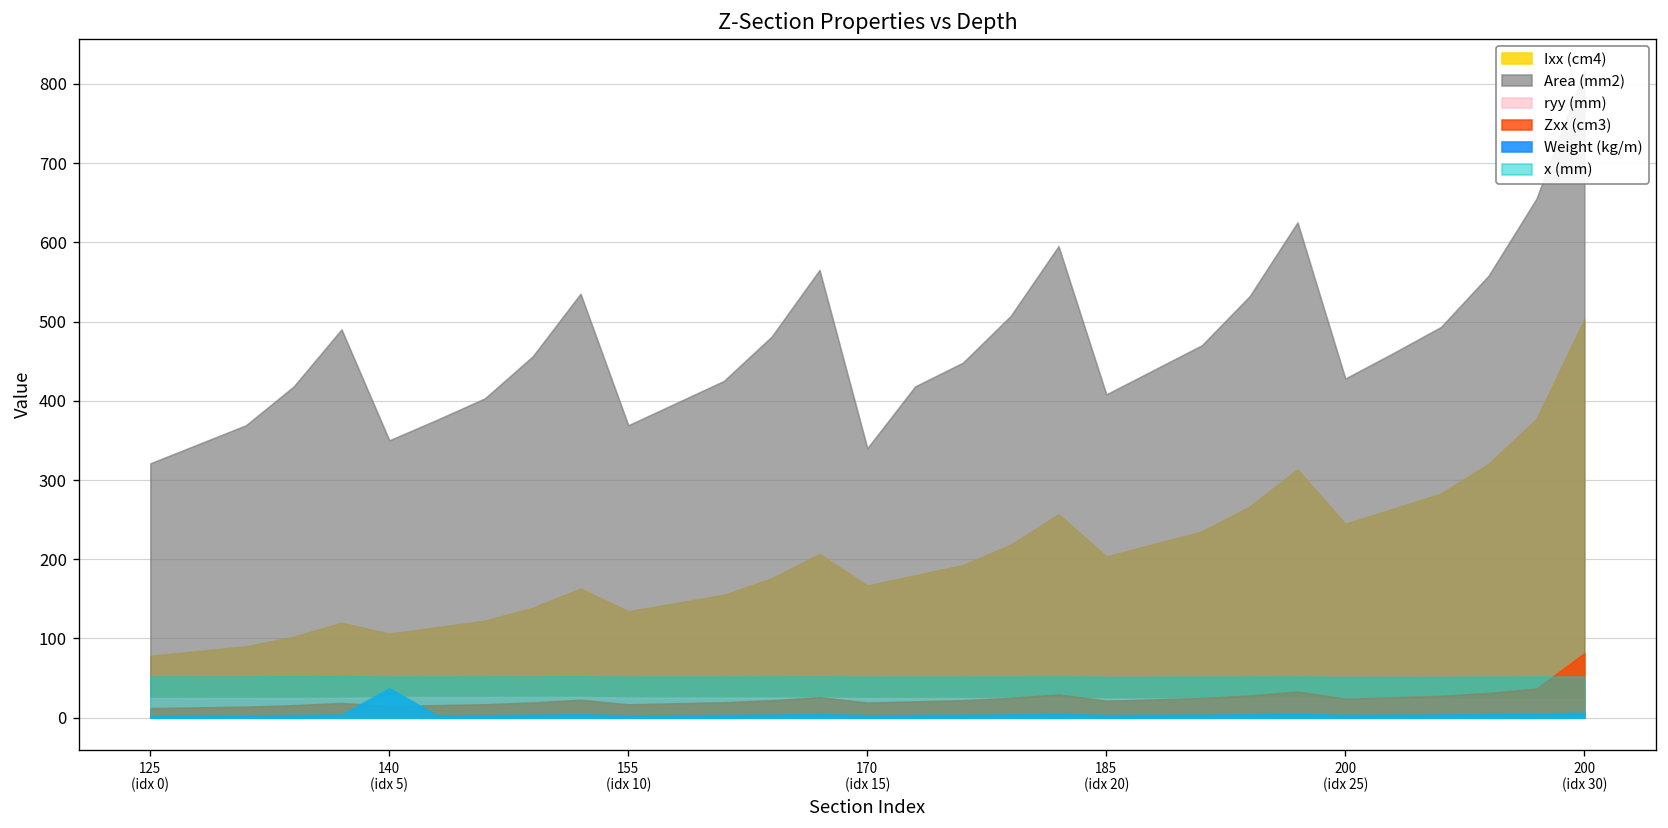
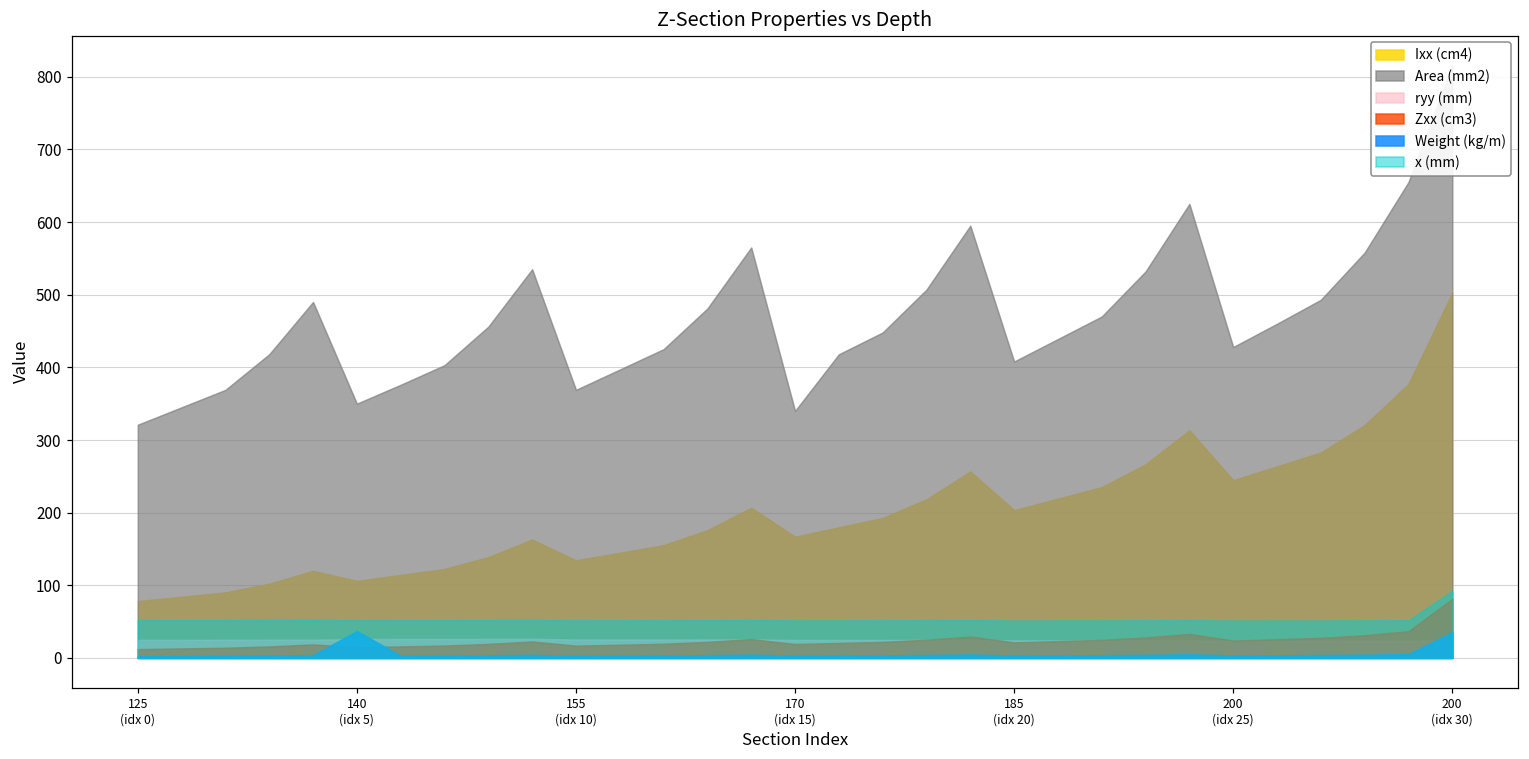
Weight (kg/m), 200 (idx 30): 10 -> 40
x (mm), 200 (idx 30): 50 -> 90
